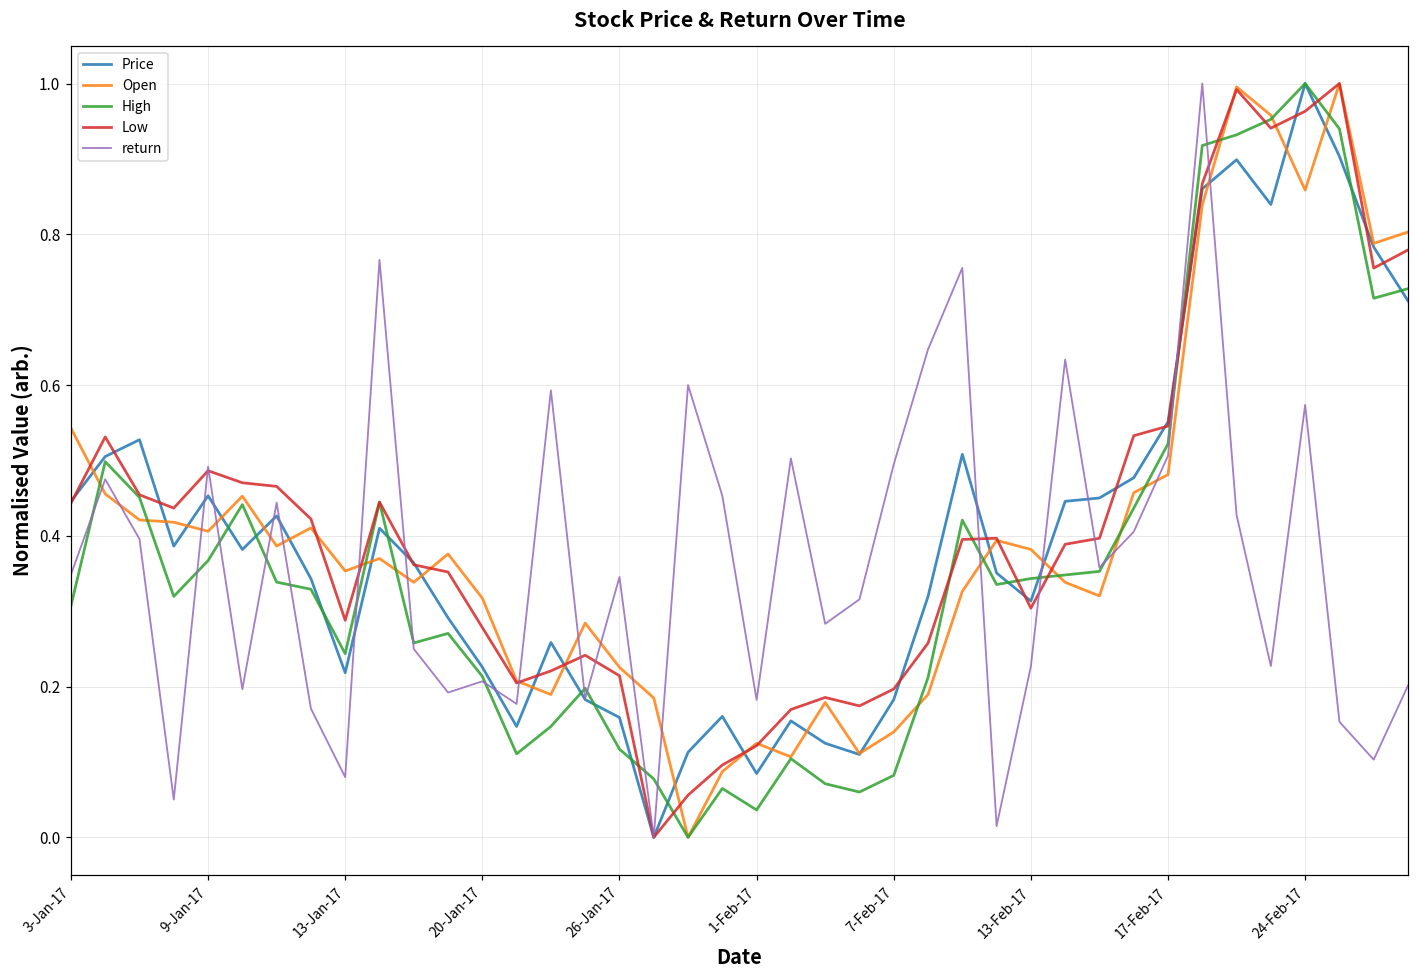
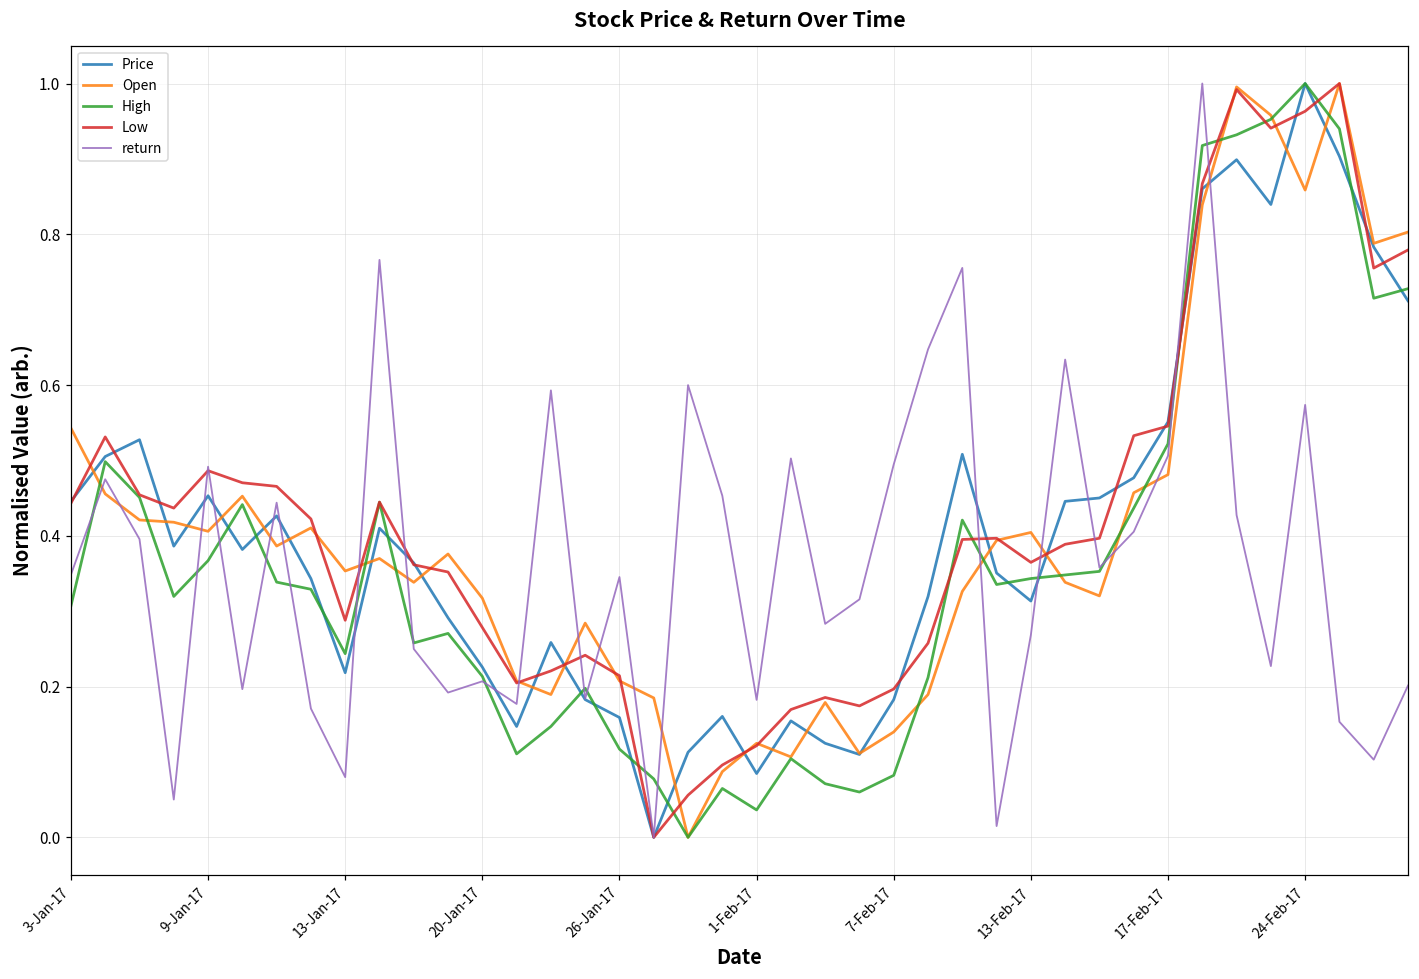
Open, 26-Jan-17: 0.23 -> 0.21
Open, 13-Feb-17: 0.38 -> 0.40
Low, 13-Feb-17: 0.30 -> 0.36
return, 13-Feb-17: 0.23 -> 0.27
